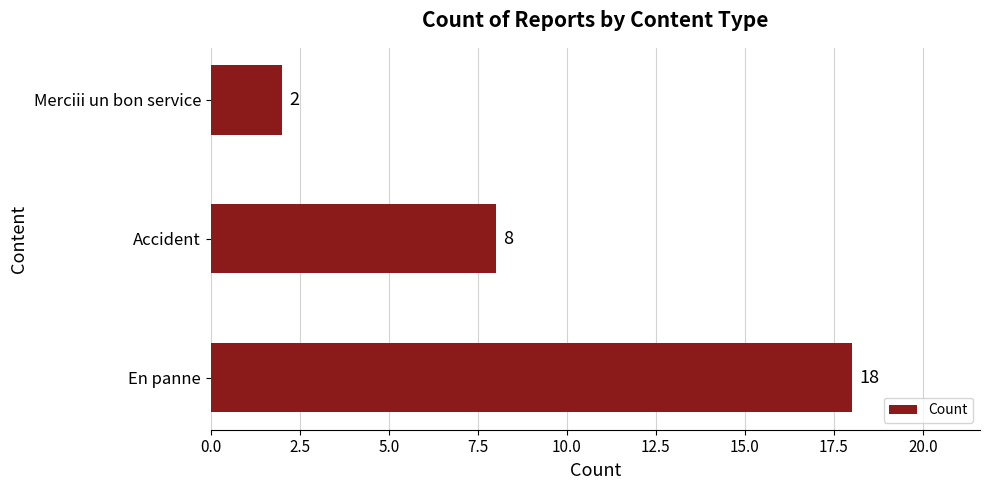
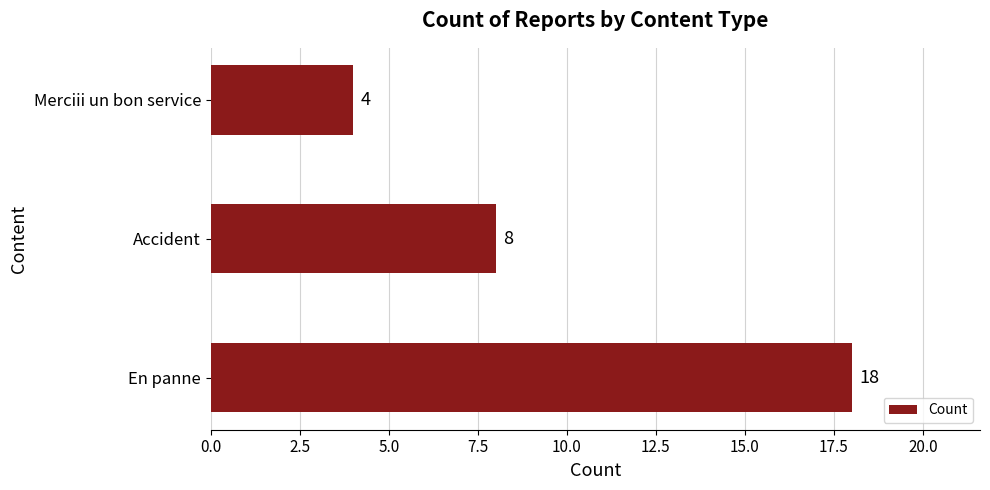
Merciii un bon service: 2 -> 4
